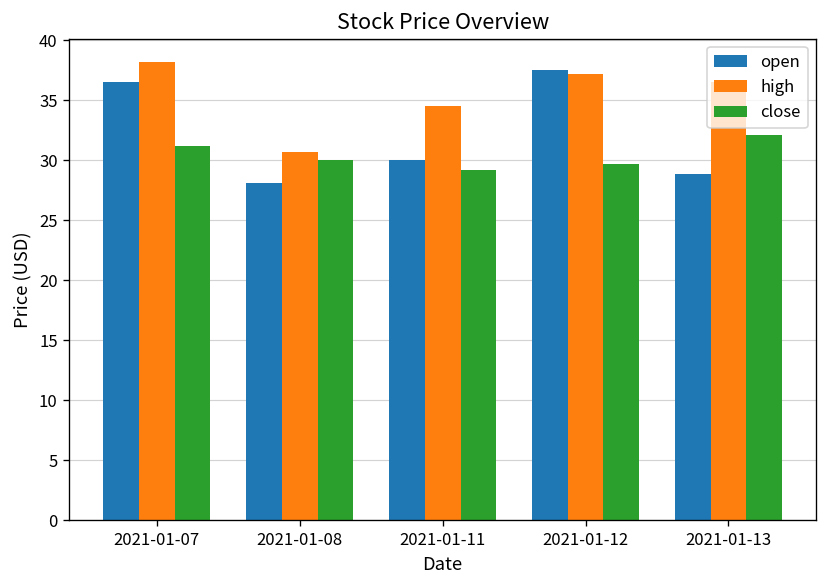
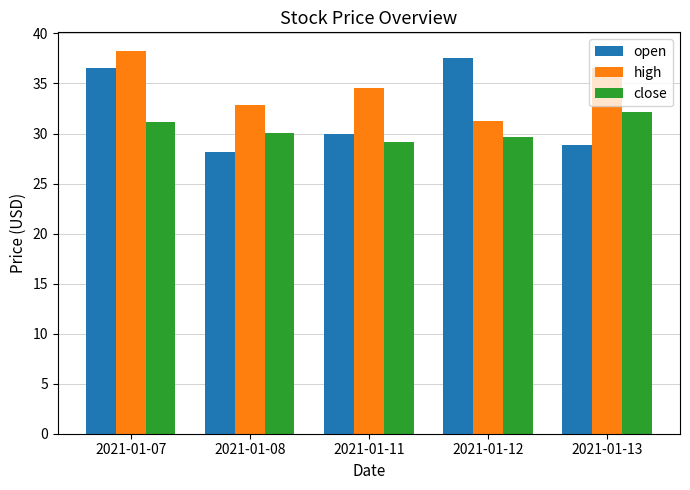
high, 2021-01-08: 30.7 -> 32.8
high, 2021-01-12: 37.1 -> 31.3
